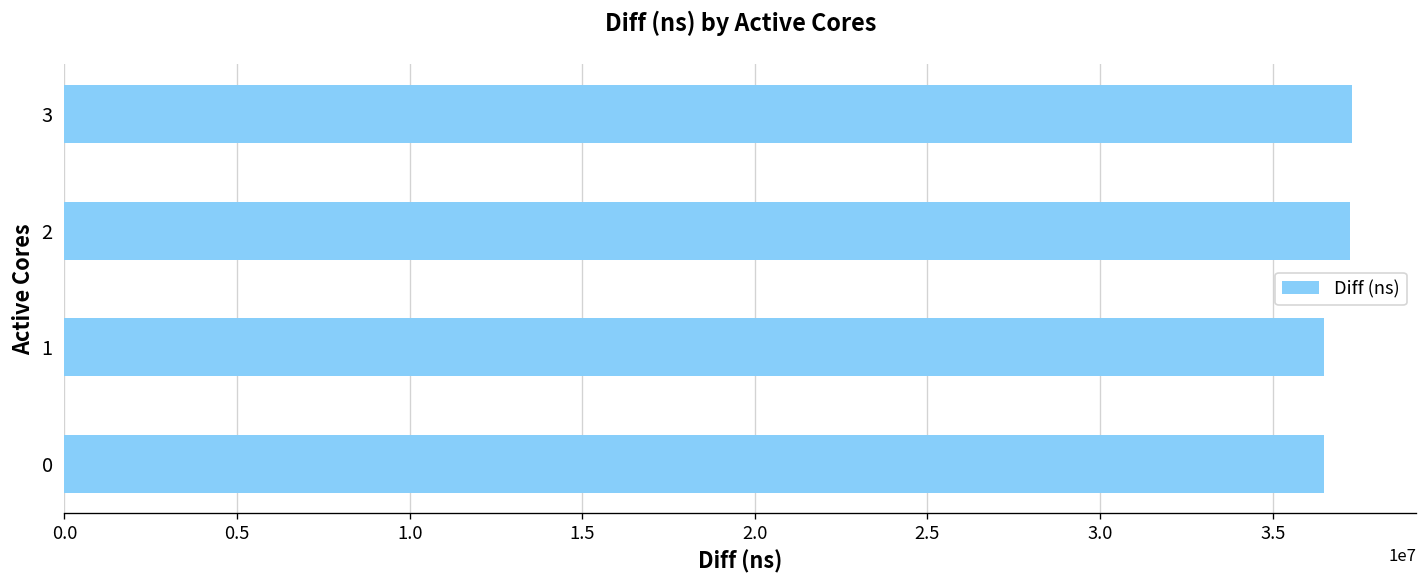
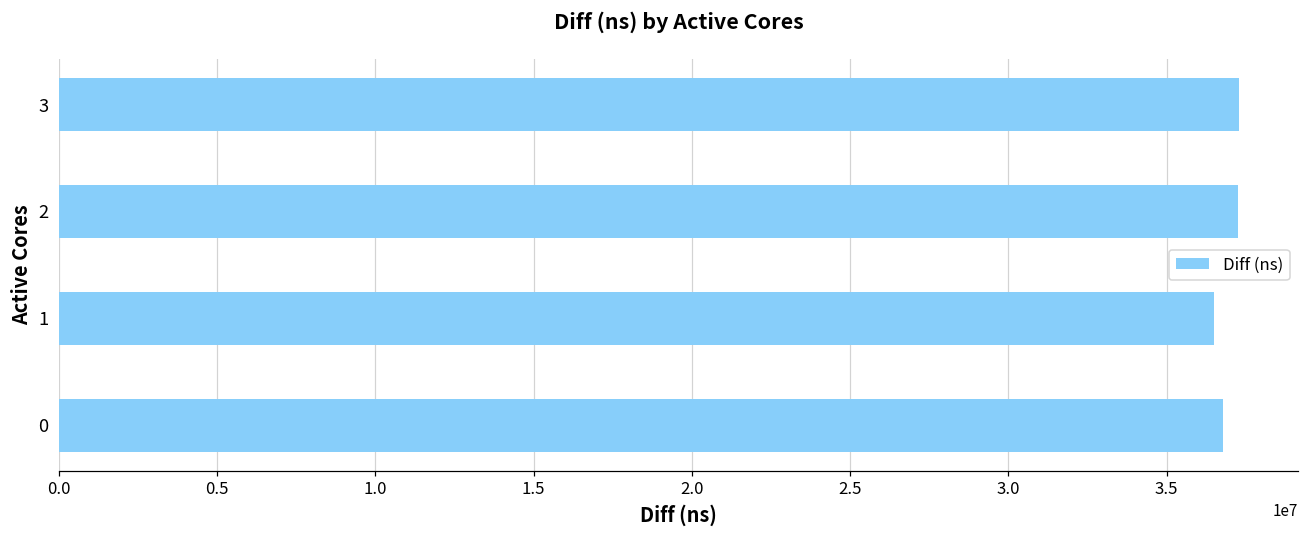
0: 36500000 -> 36800000
